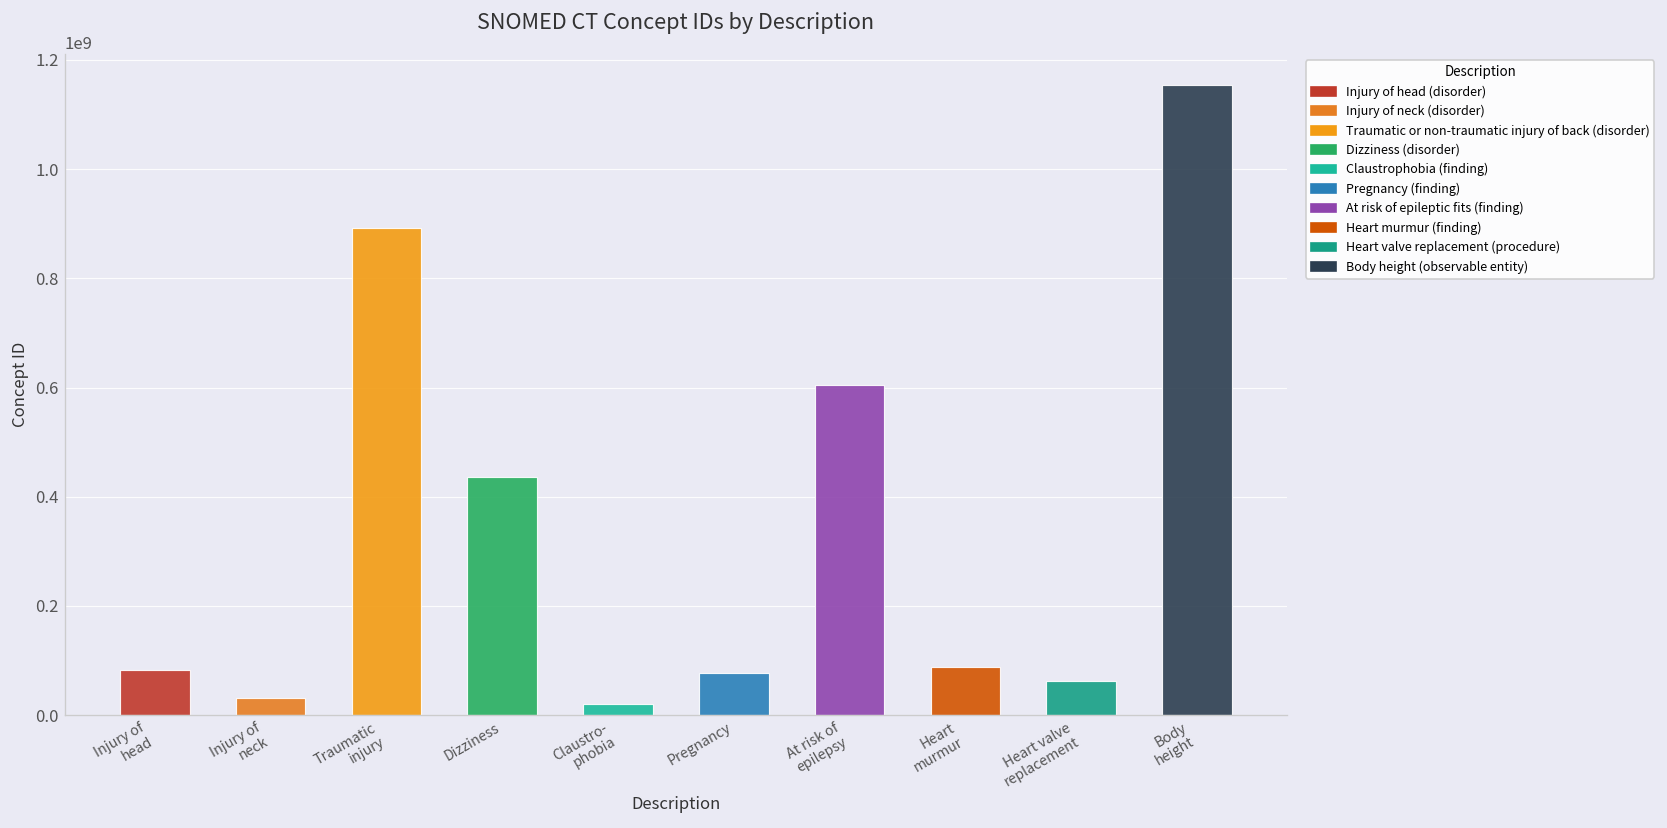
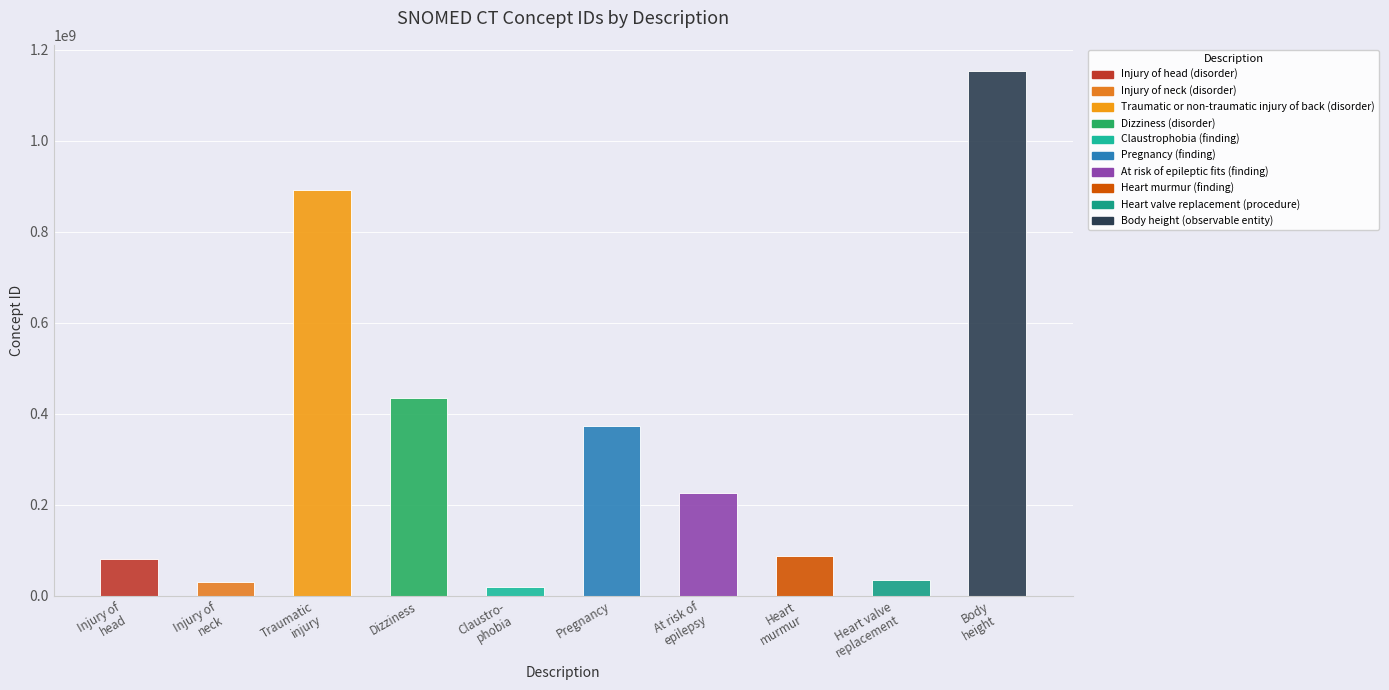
Pregnancy: 80000000 -> 370000000
At risk of epilepsy: 600000000 -> 230000000
Heart valve replacement: 60000000 -> 30000000
